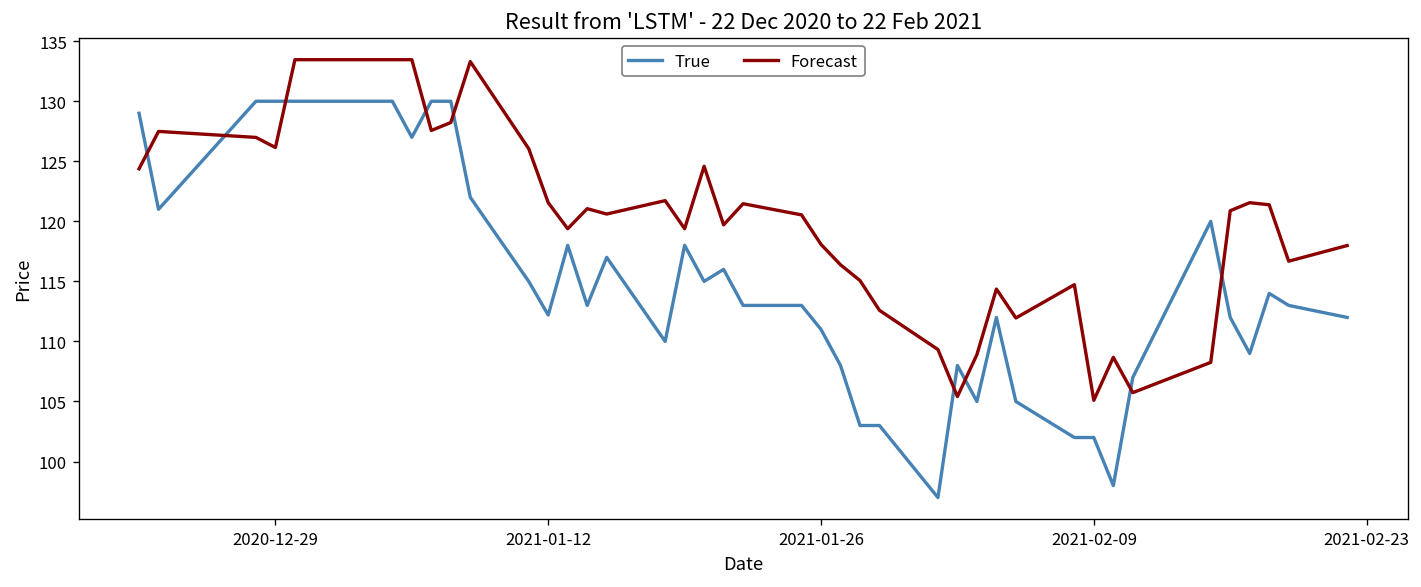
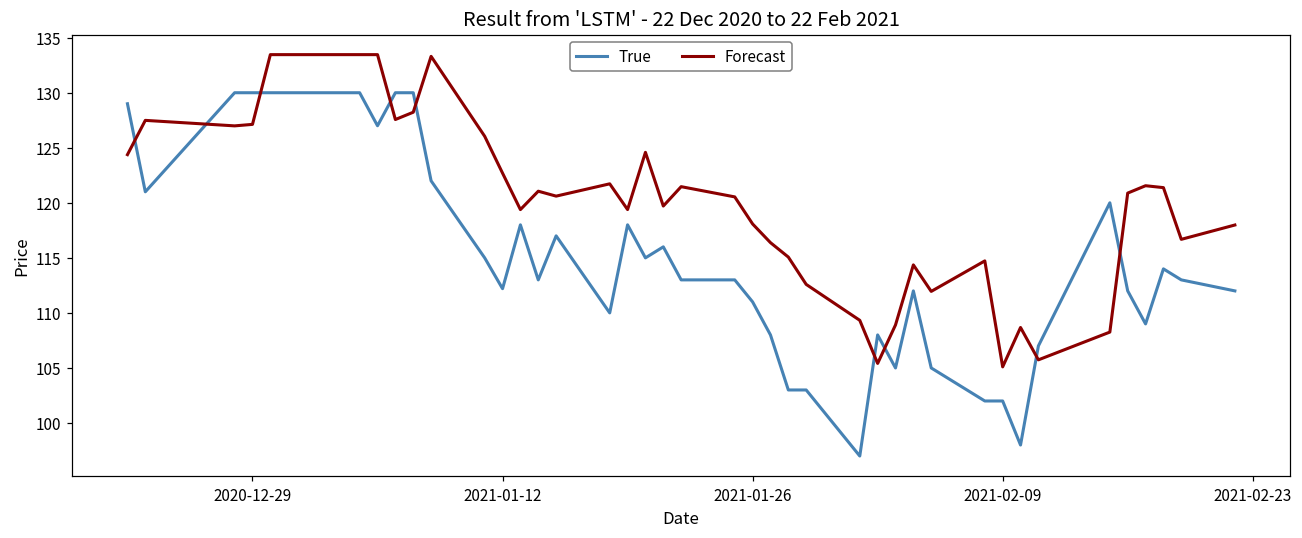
Forecast, 2020-12-29: 126.1 -> 127.1
Forecast, 2021-01-12: 121.6 -> 122.7
